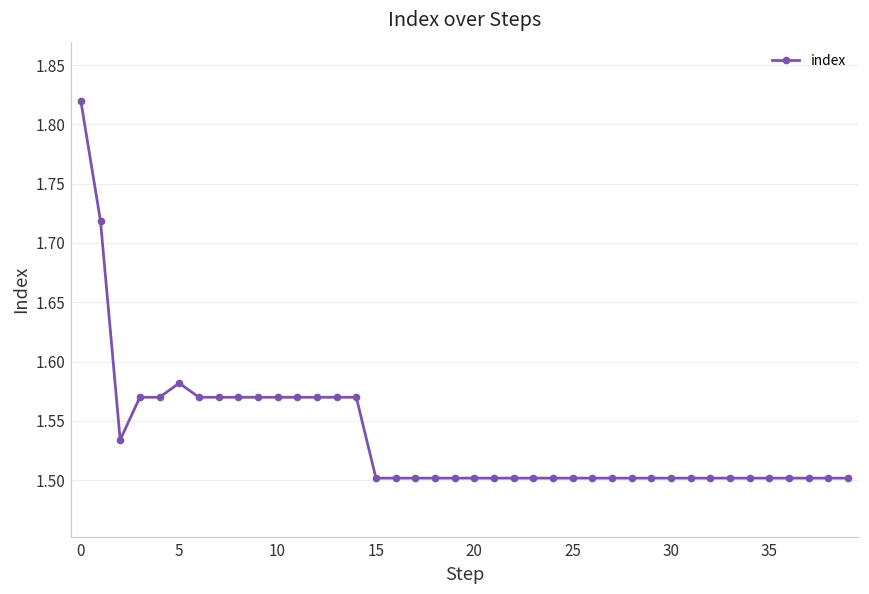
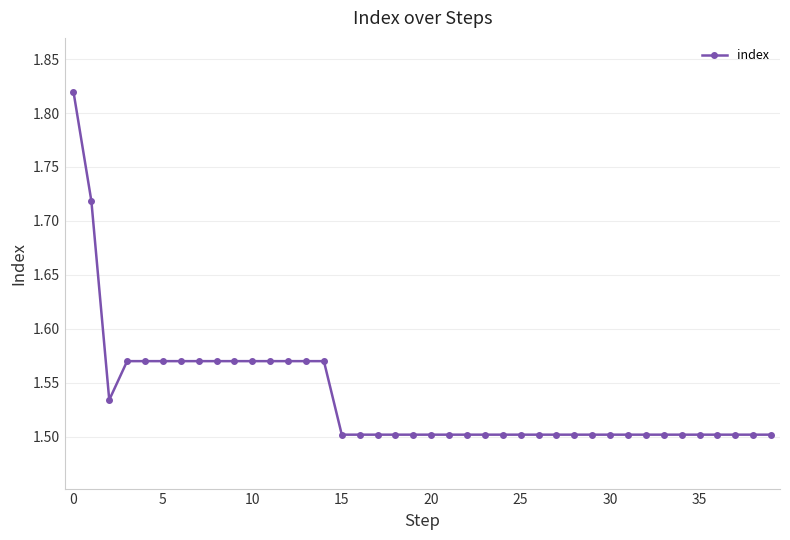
5: 1.582 -> 1.570
